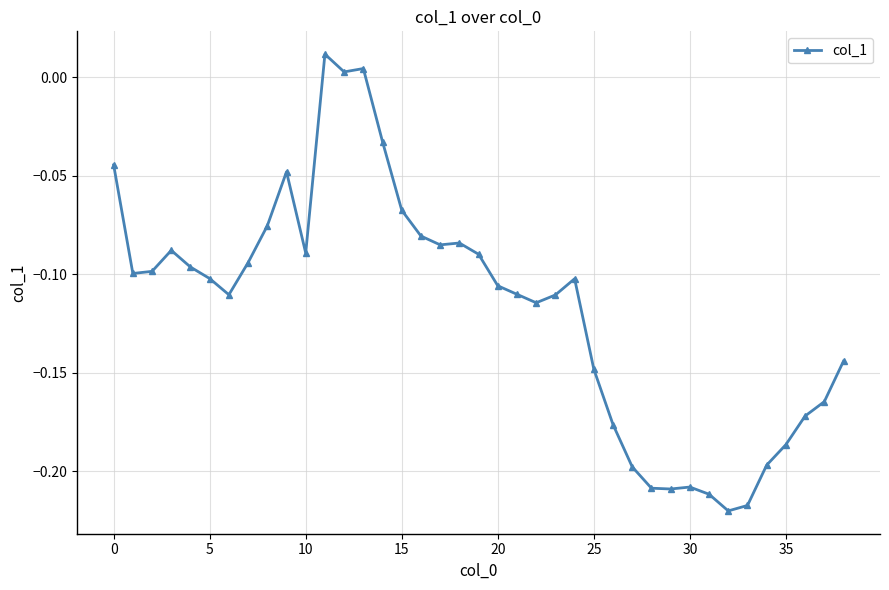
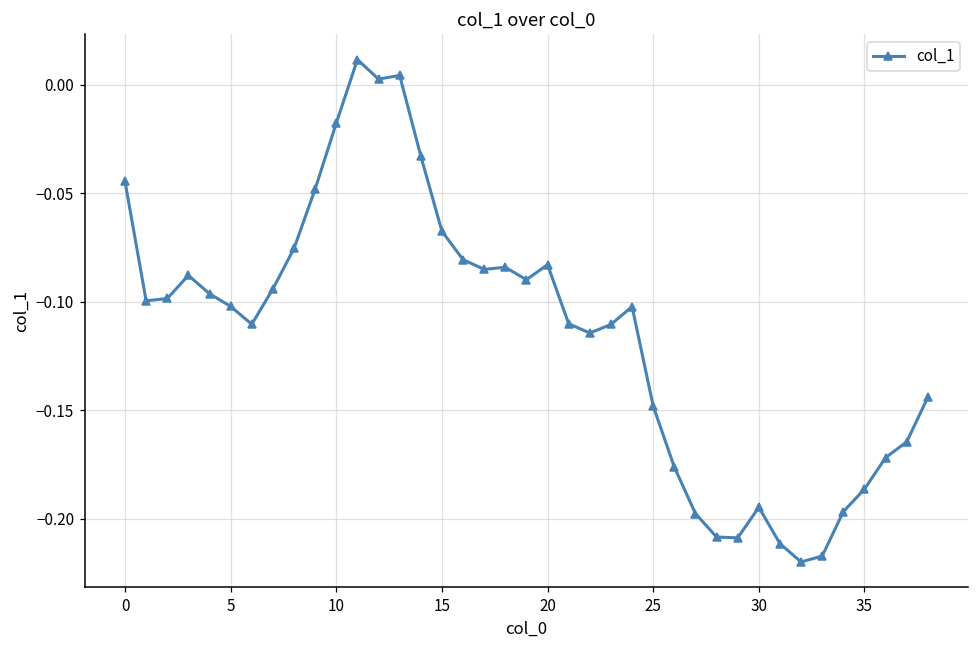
10: -0.089 -> -0.018
20: -0.106 -> -0.083
30: -0.208 -> -0.195
